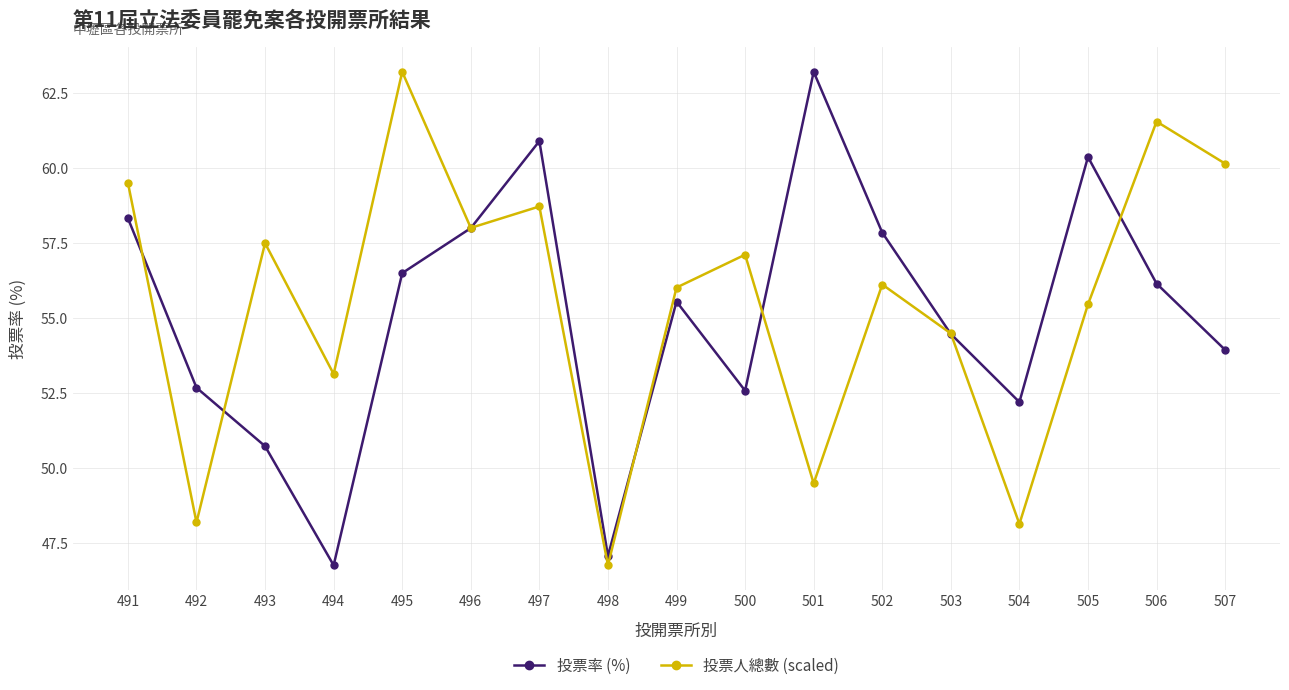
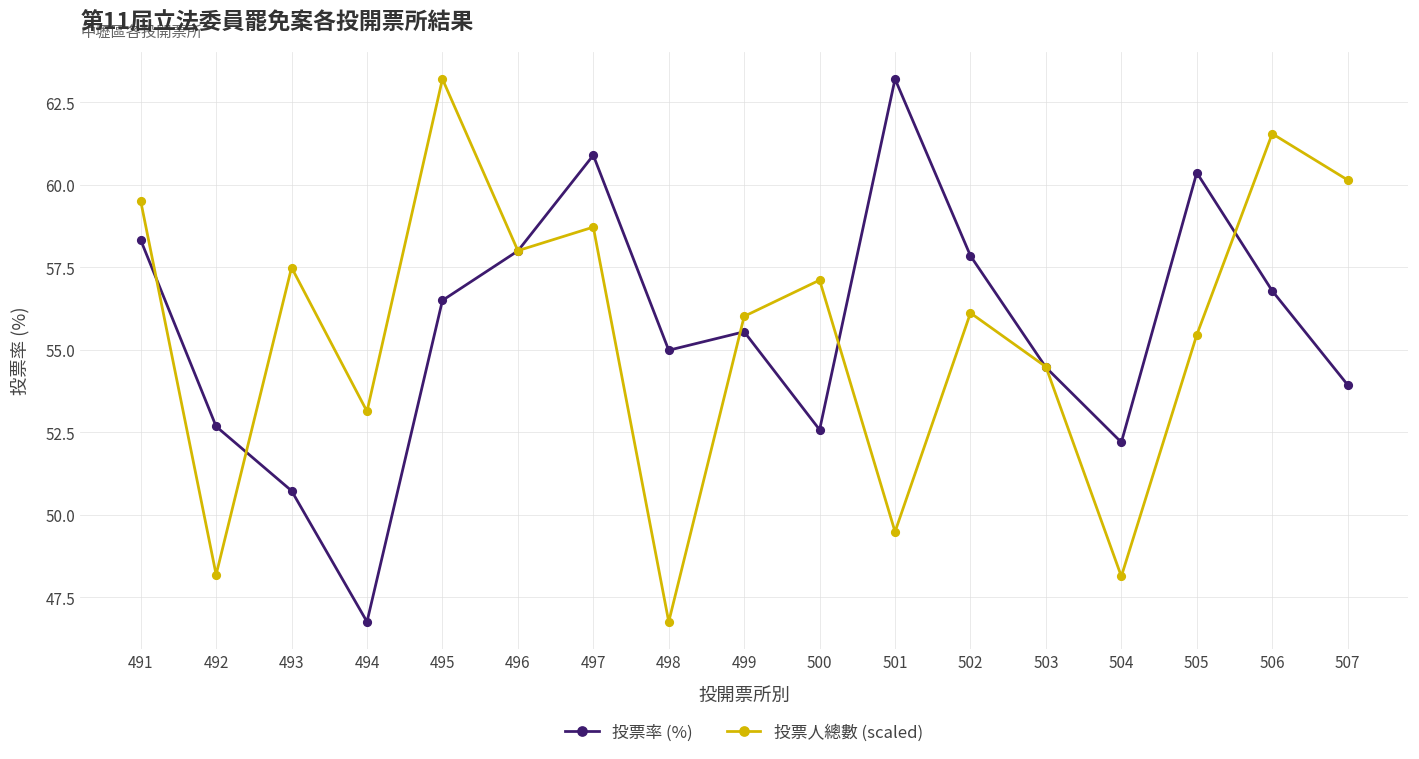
投票率 (%), 498: 47.1 -> 55.0
投票率 (%), 506: 56.2 -> 56.8
